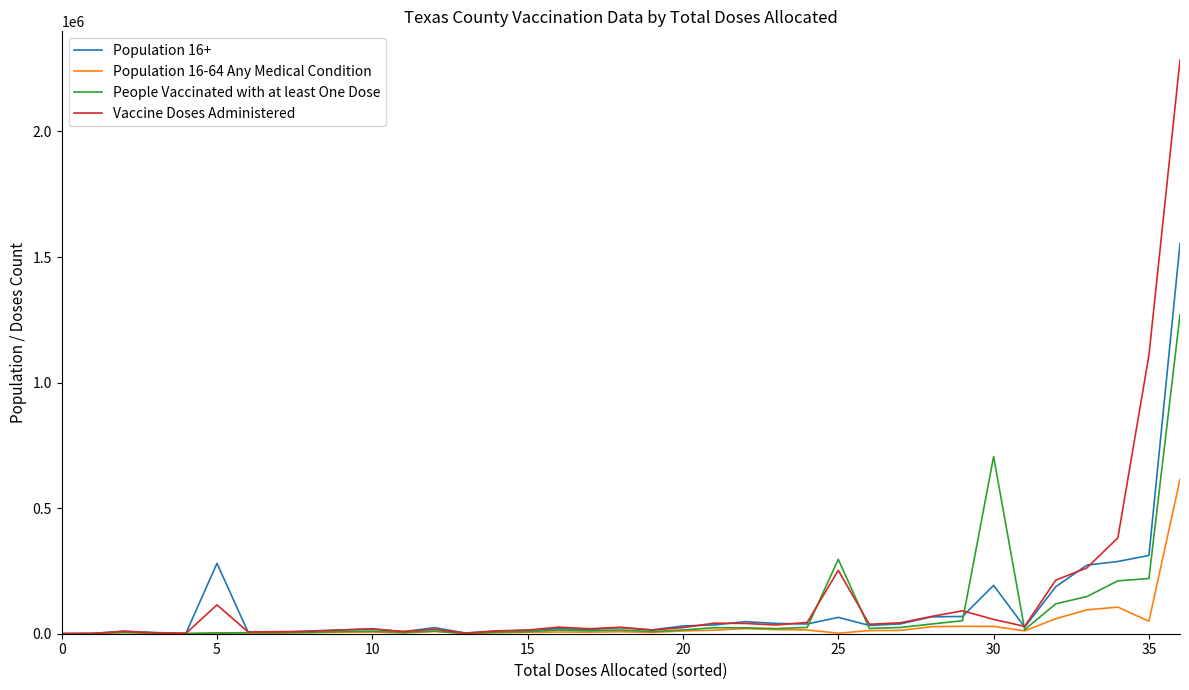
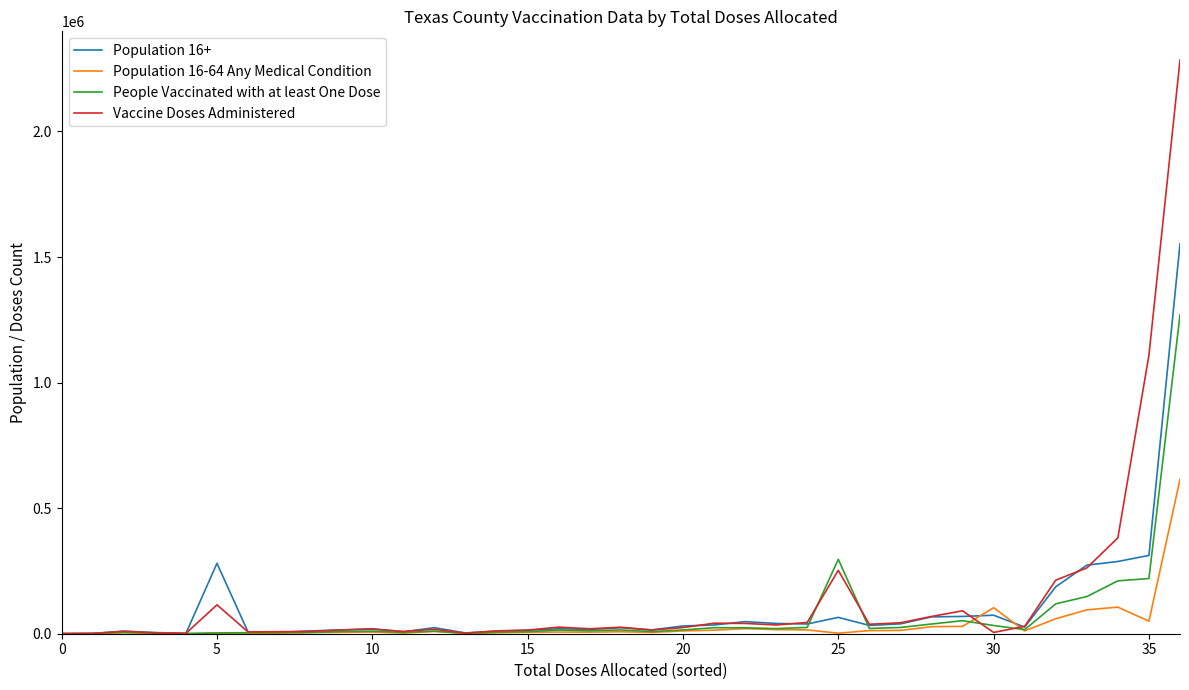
Population 16+, 30: 190000 -> 70000
Population 16-64 Any Medical Condition, 30: 30000 -> 100000
People Vaccinated with at least One Dose, 30: 710000 -> 30000
Vaccine Doses Administered, 30: 60000 -> 10000
